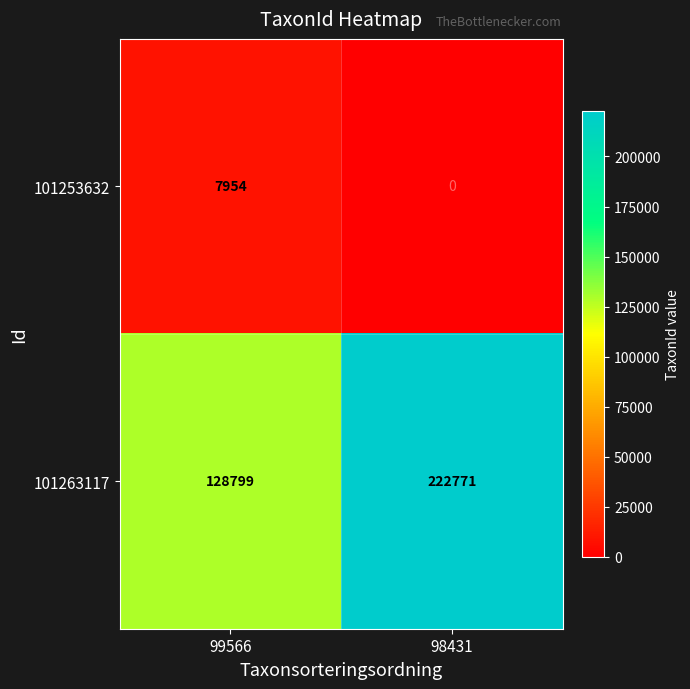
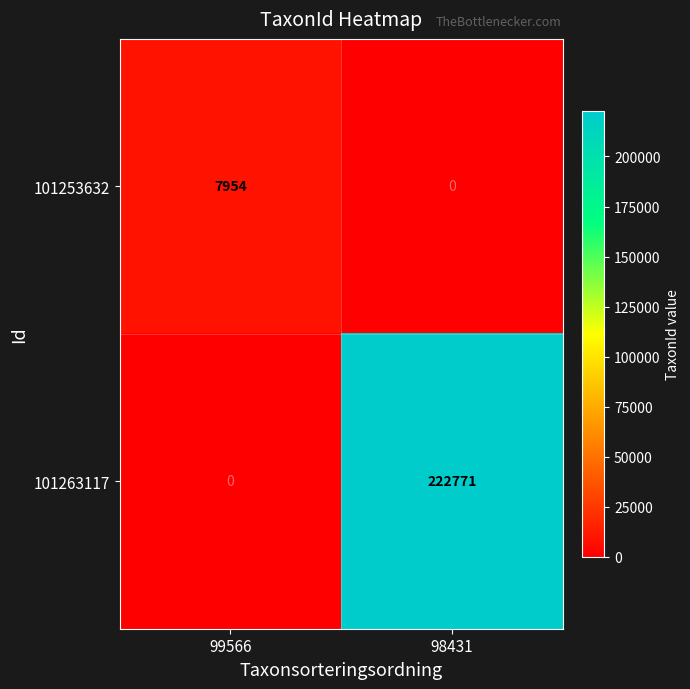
101263117, 99566: 128799 -> 0
